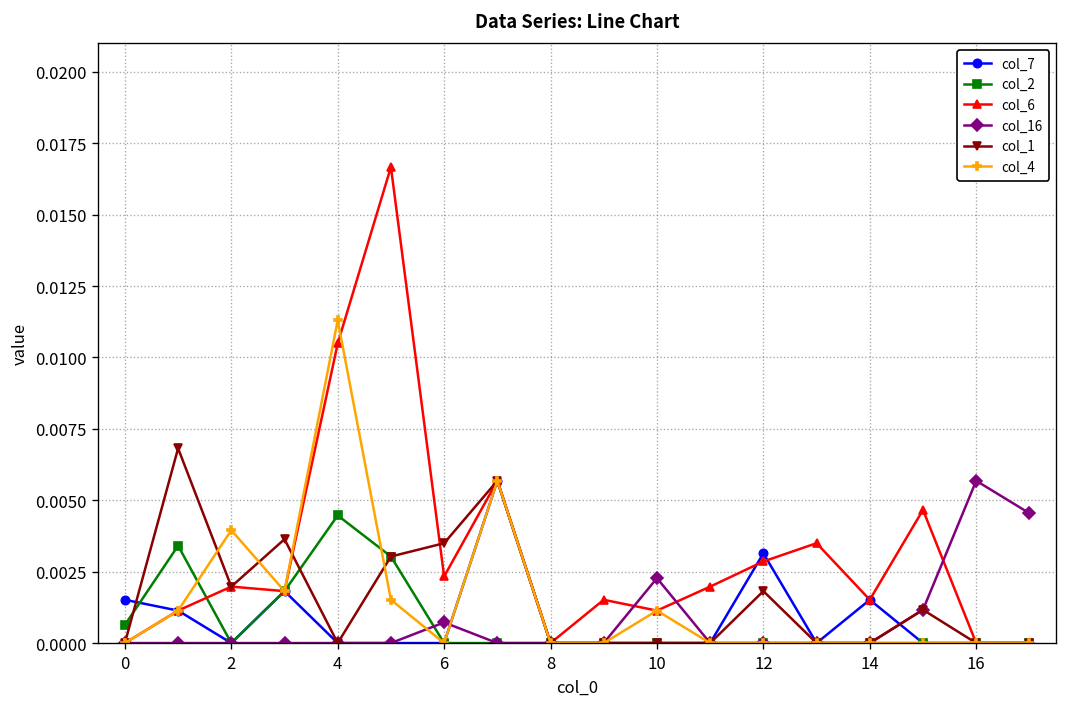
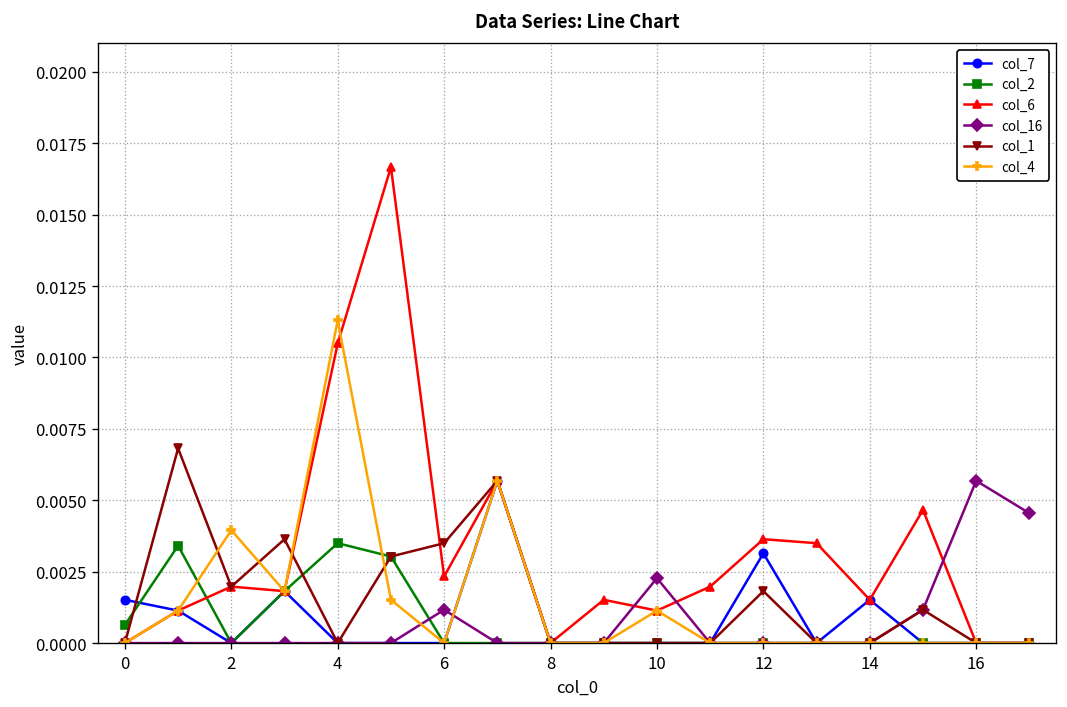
col_2, 4: 0.0045 -> 0.0035
col_16, 6: 0.0007 -> 0.0012
col_6, 12: 0.0029 -> 0.0036
